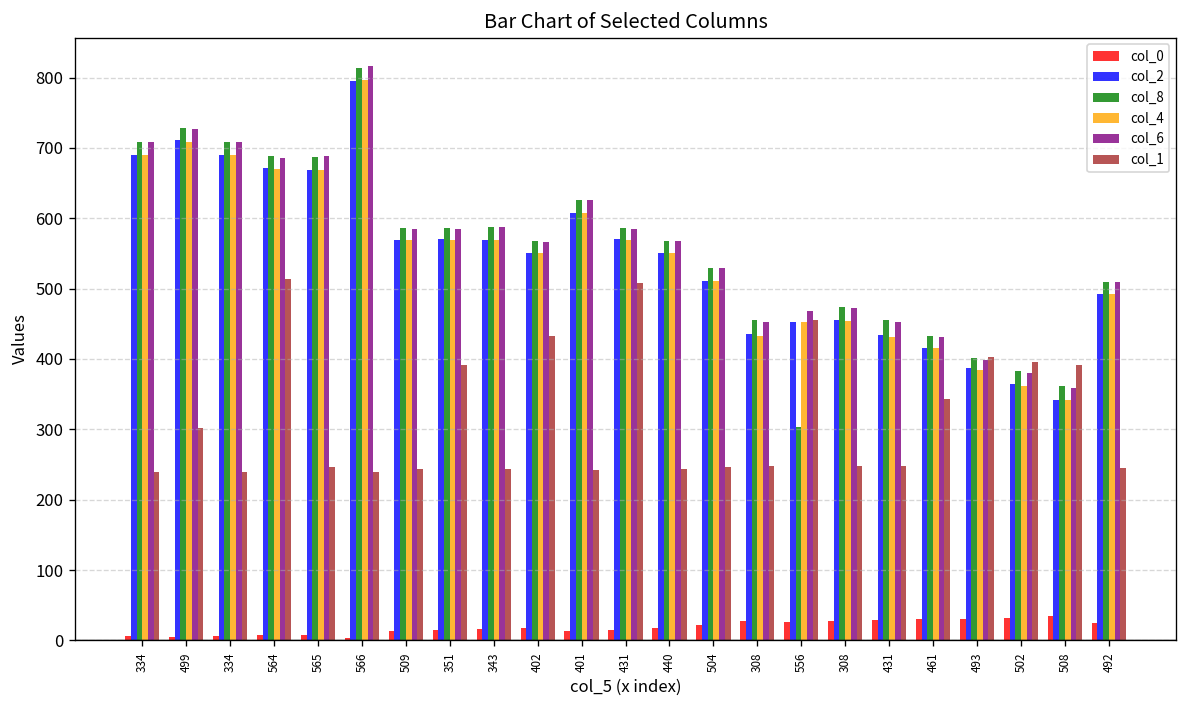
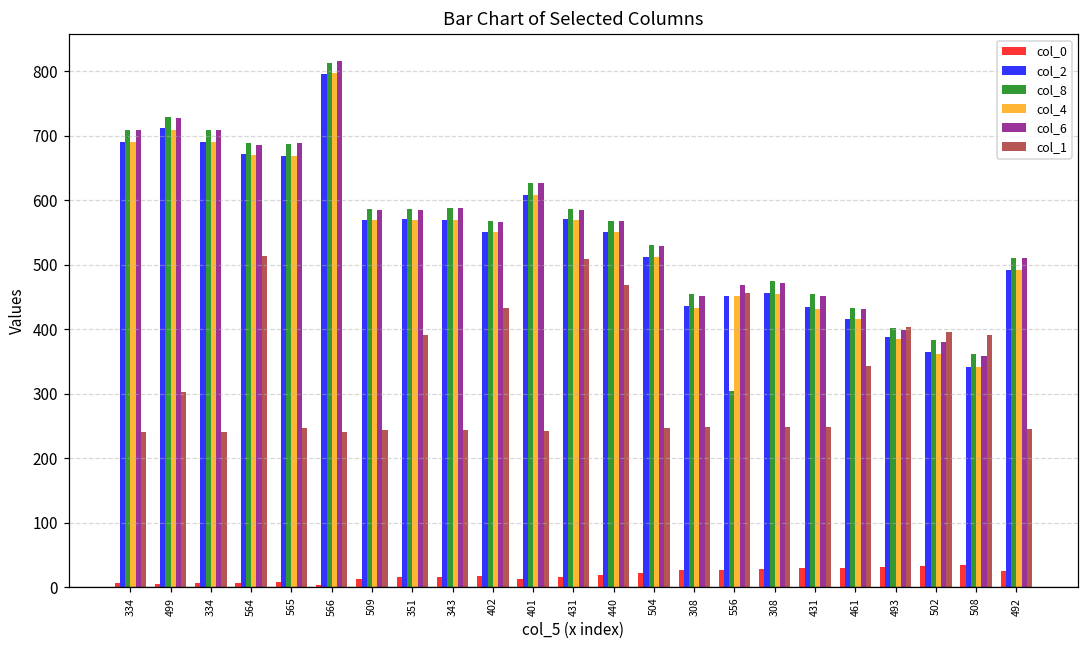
col_1, 440: 240 -> 470
